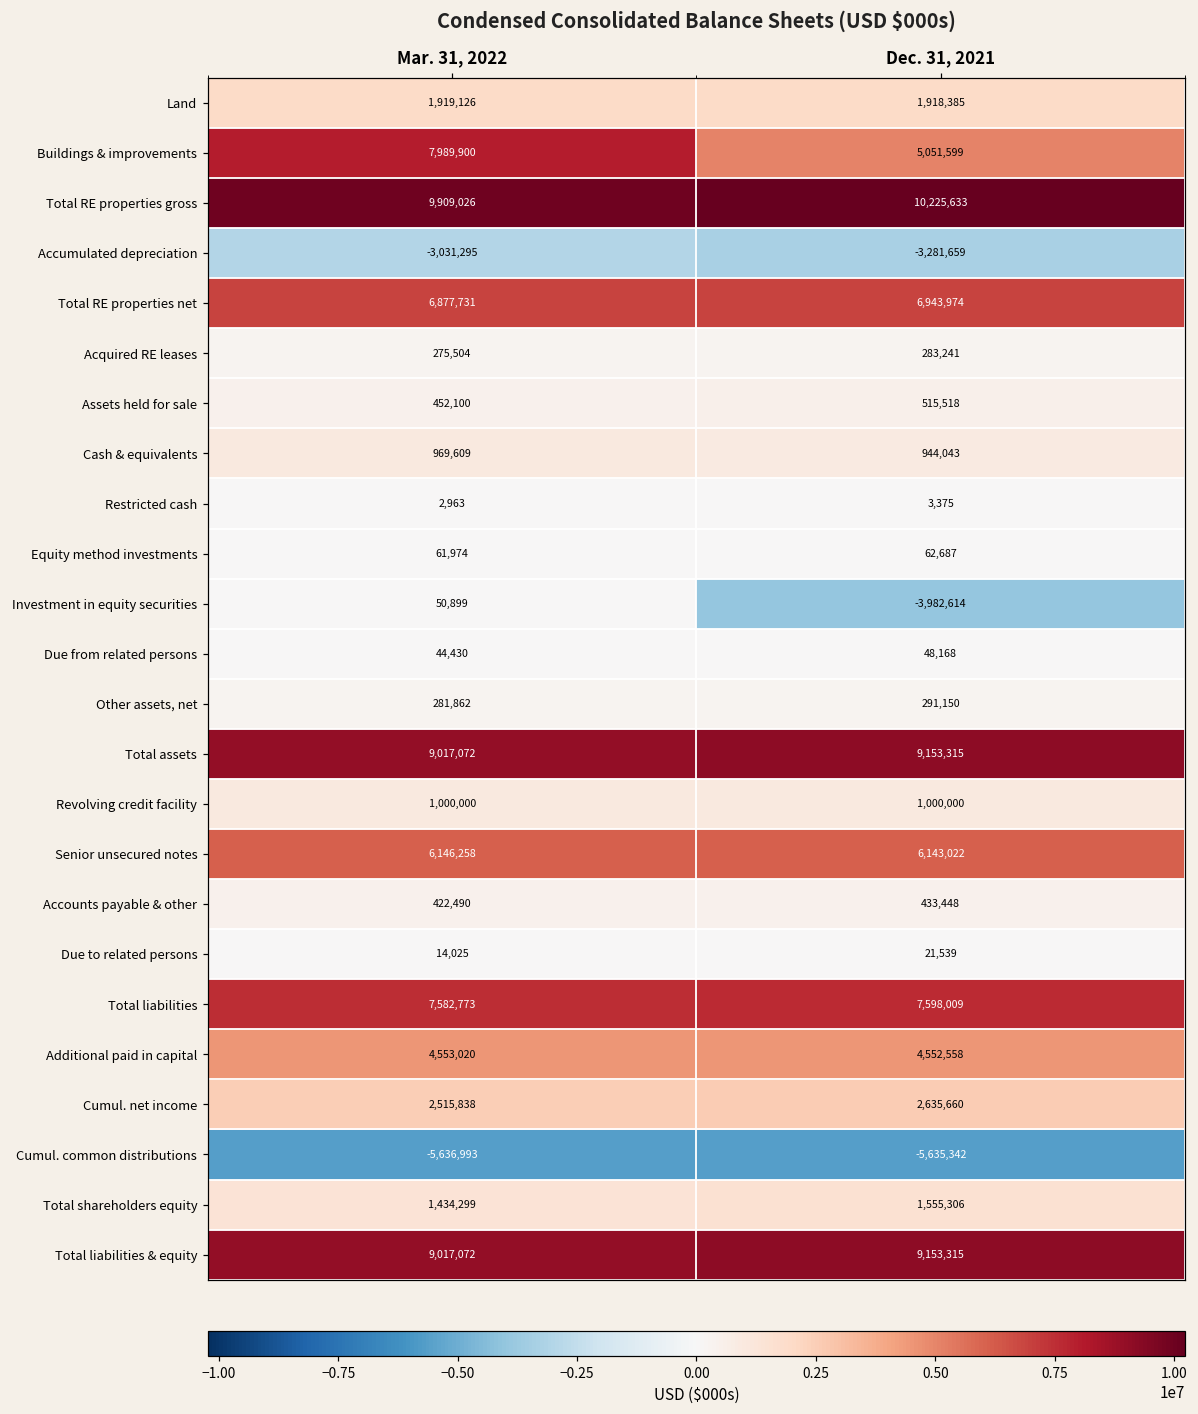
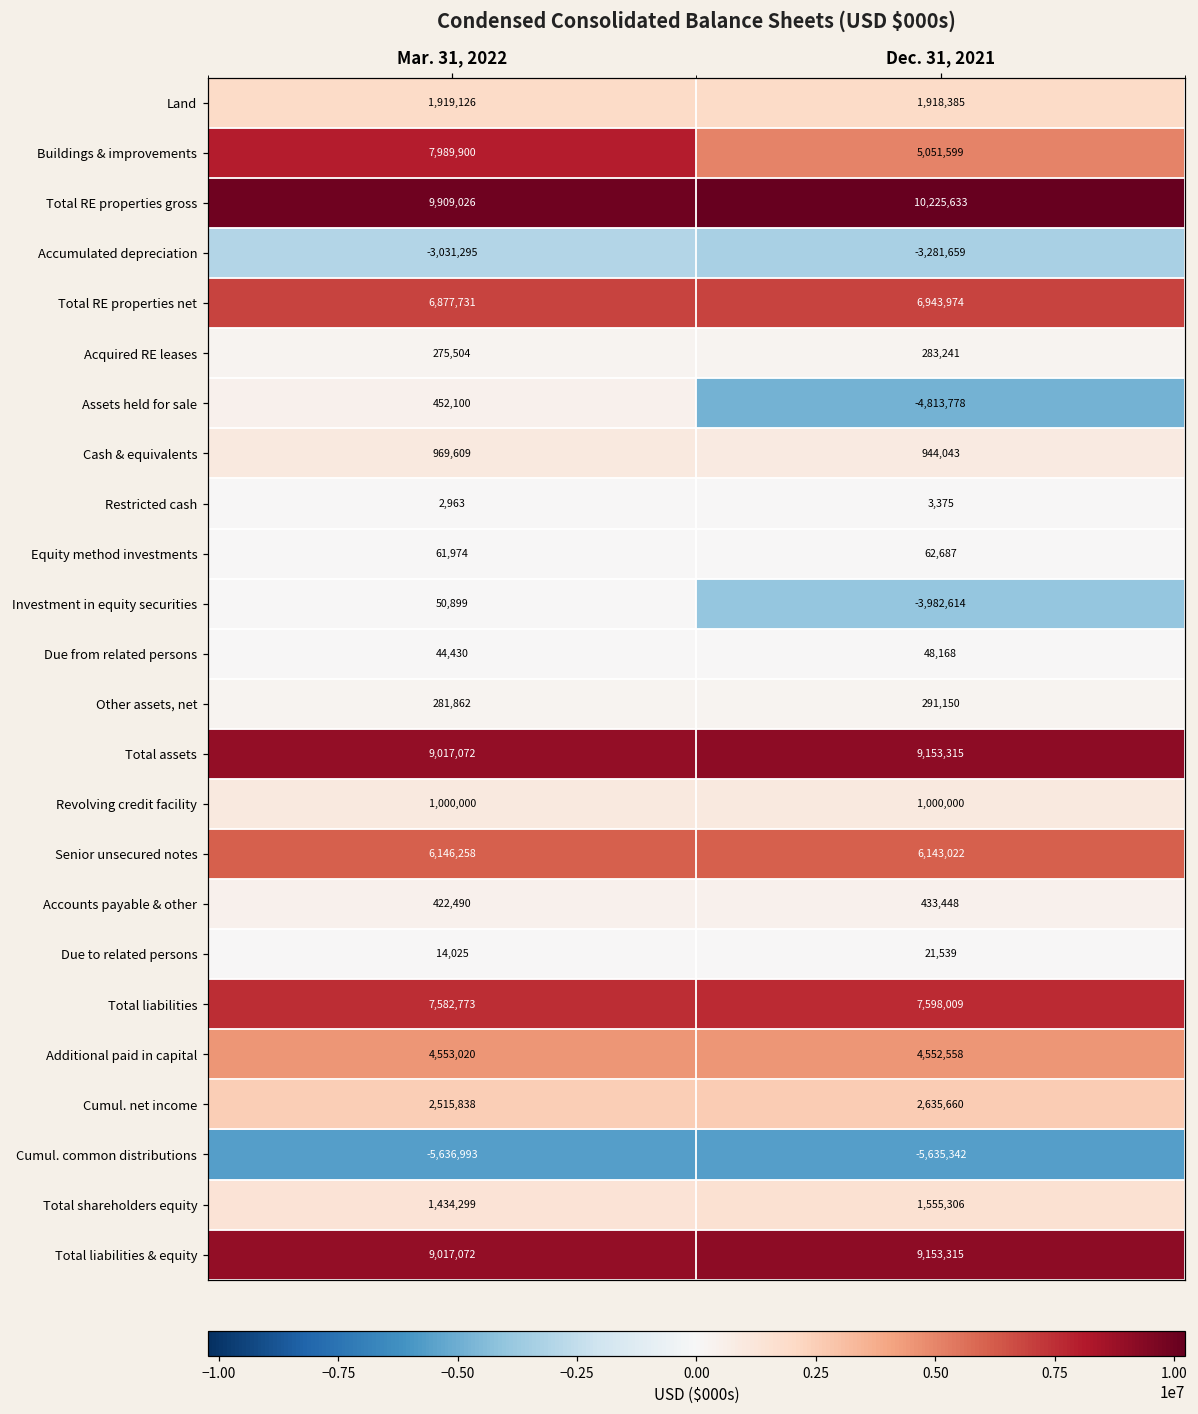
Assets held for sale, Dec. 31, 2021: 515,518 -> -4,813,778
